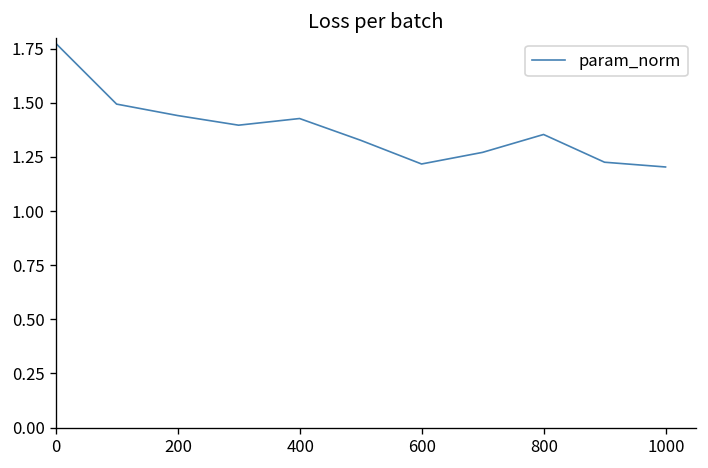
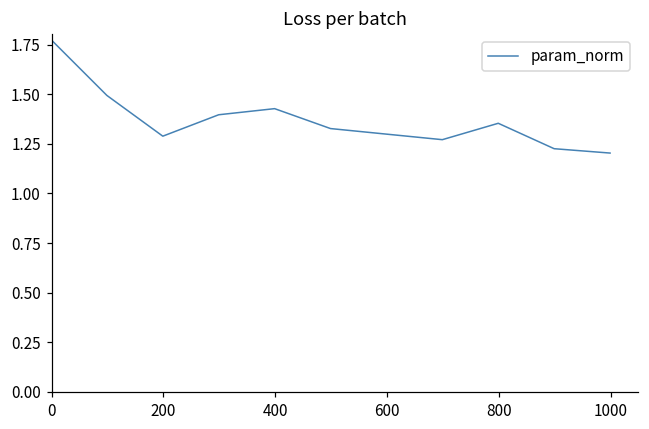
200: 1.44 -> 1.29
600: 1.22 -> 1.30
